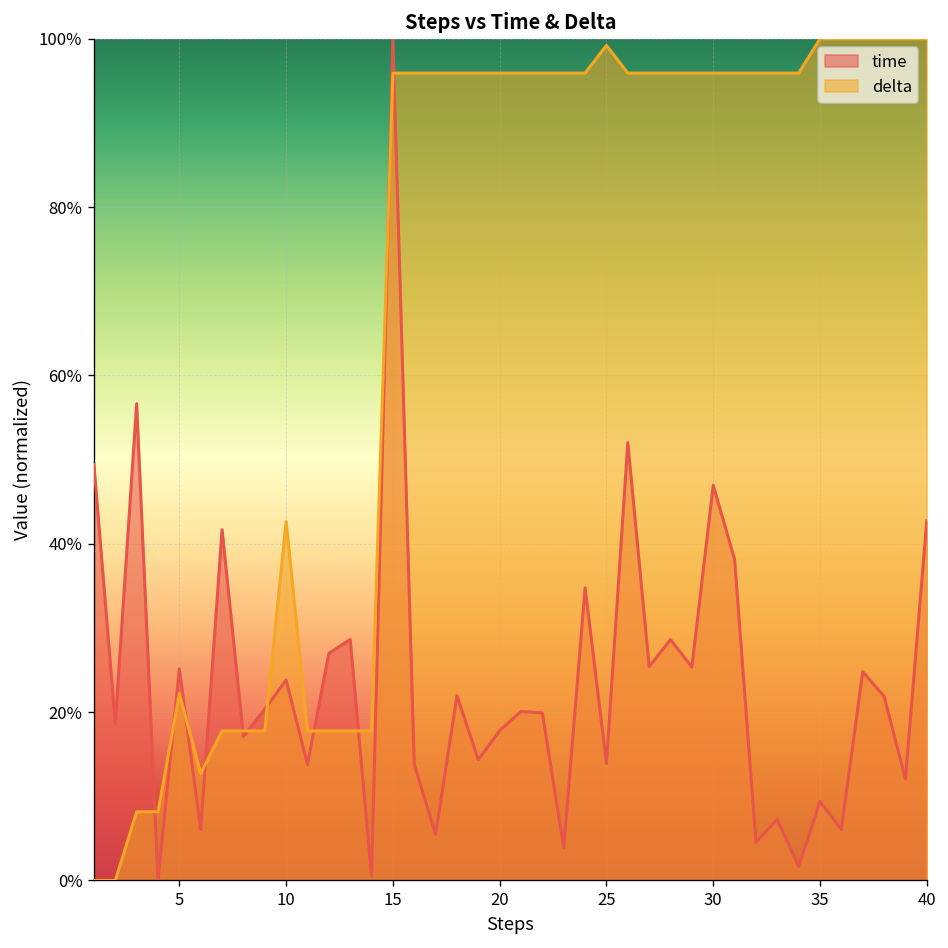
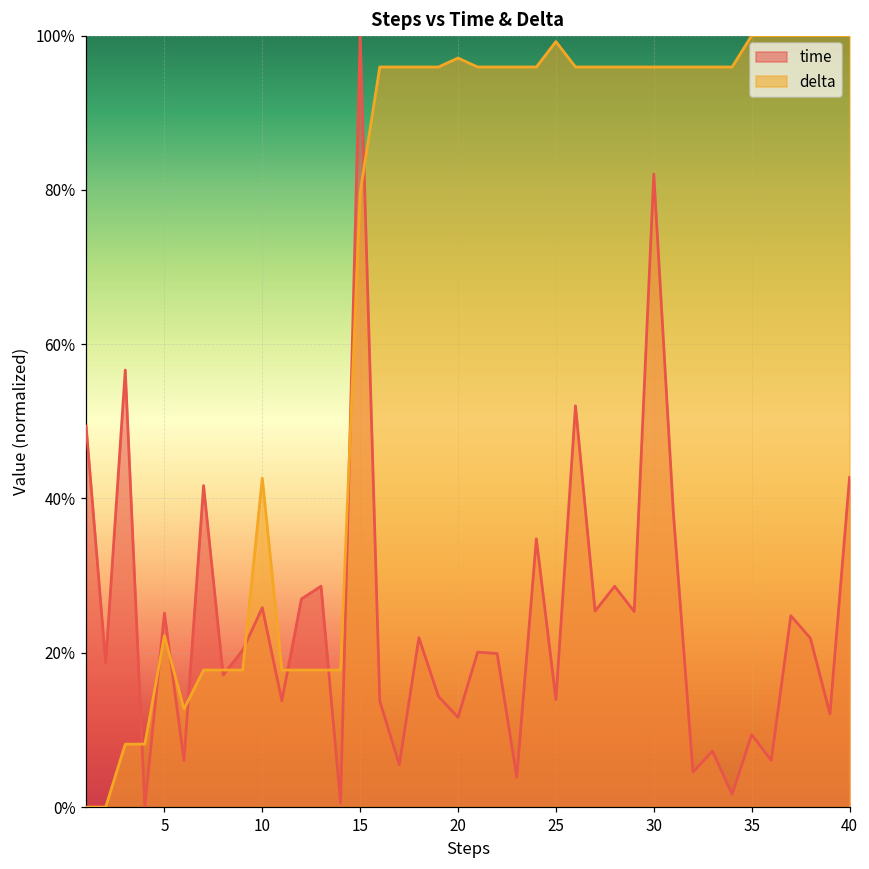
time, 10: 24% -> 26%
delta, 15: 96% -> 80%
time, 20: 18% -> 12%
delta, 20: 96% -> 97%
time, 30: 47% -> 82%
